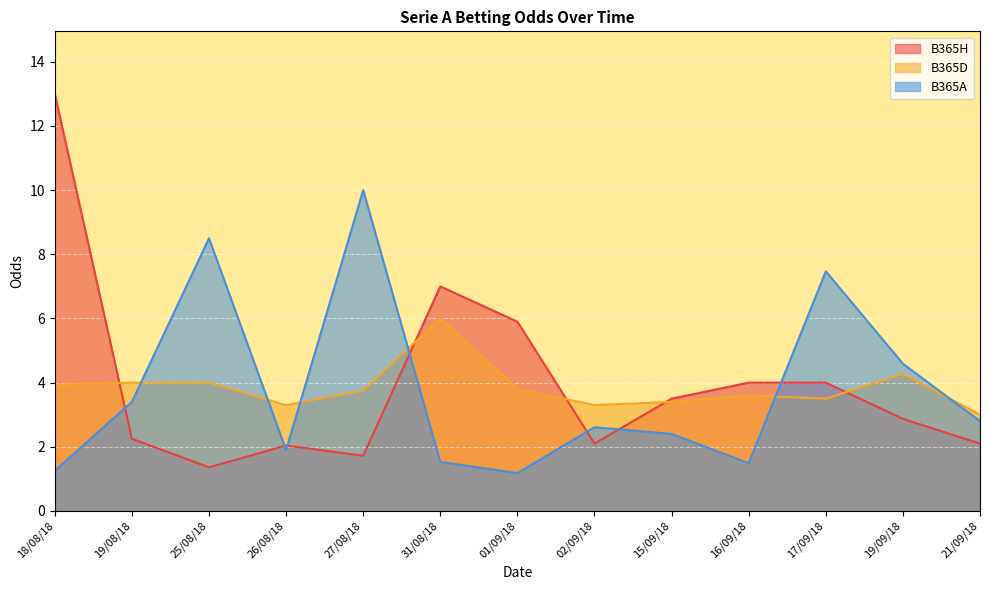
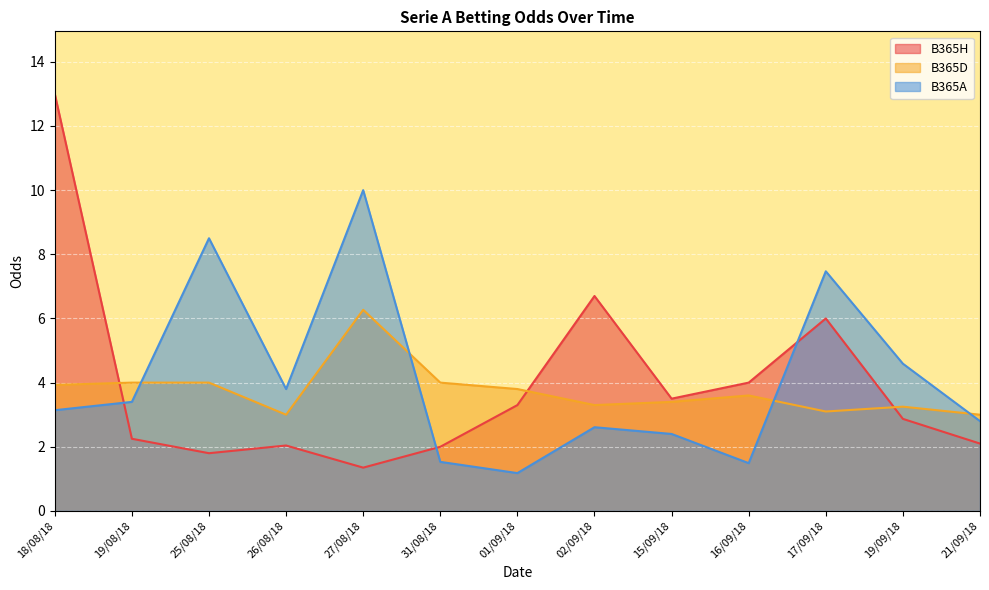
B365A, 18/08/18: 1.3 -> 3.1
B365H, 25/08/18: 1.4 -> 1.8
B365D, 26/08/18: 3.3 -> 3.0
B365A, 26/08/18: 1.9 -> 3.8
B365H, 27/08/18: 1.7 -> 1.4
B365D, 27/08/18: 3.8 -> 6.3
B365H, 31/08/18: 7 -> 2
B365D, 31/08/18: 6 -> 4
B365H, 01/09/18: 5.9 -> 3.3
B365H, 02/09/18: 2.1 -> 6.7
B365H, 17/09/18: 4 -> 6
B365D, 17/09/18: 3.5 -> 3.1
B365D, 19/09/18: 4.3 -> 3.3
